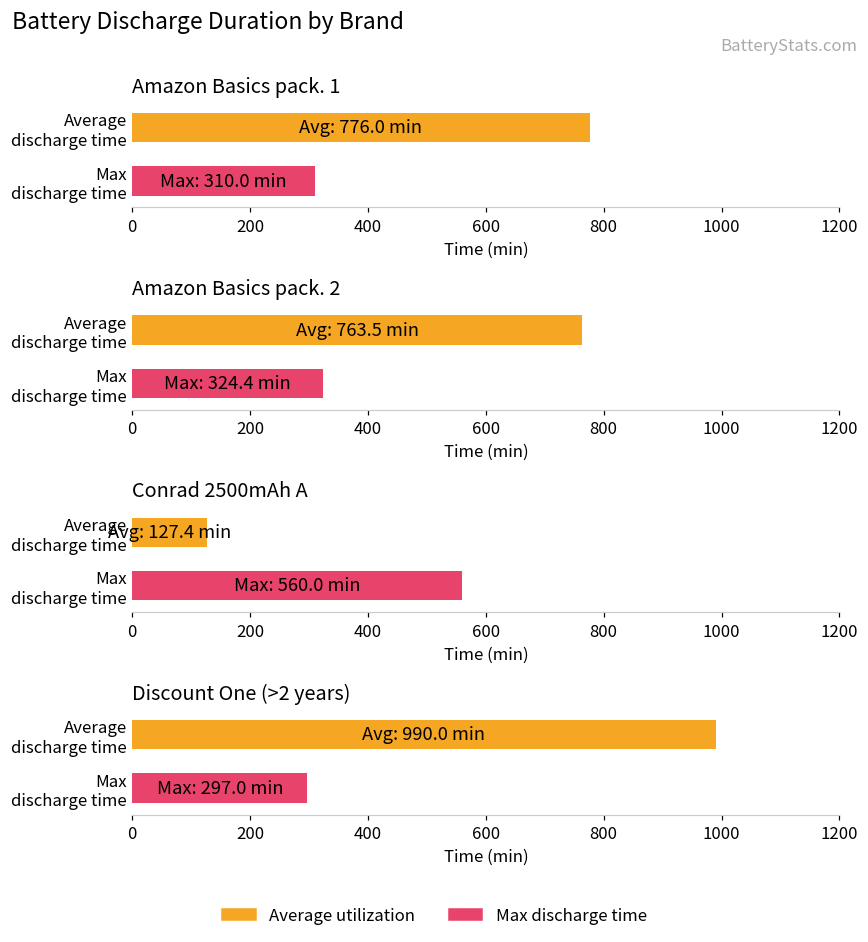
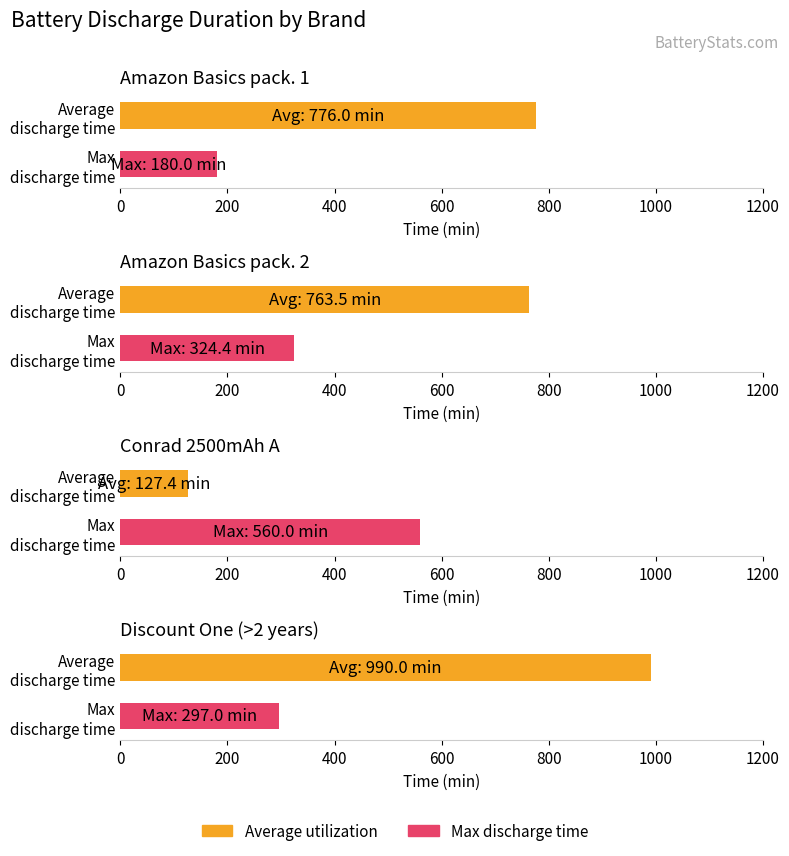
Amazon Basics pack. 1, Max discharge time: 310.0 -> 180.0
